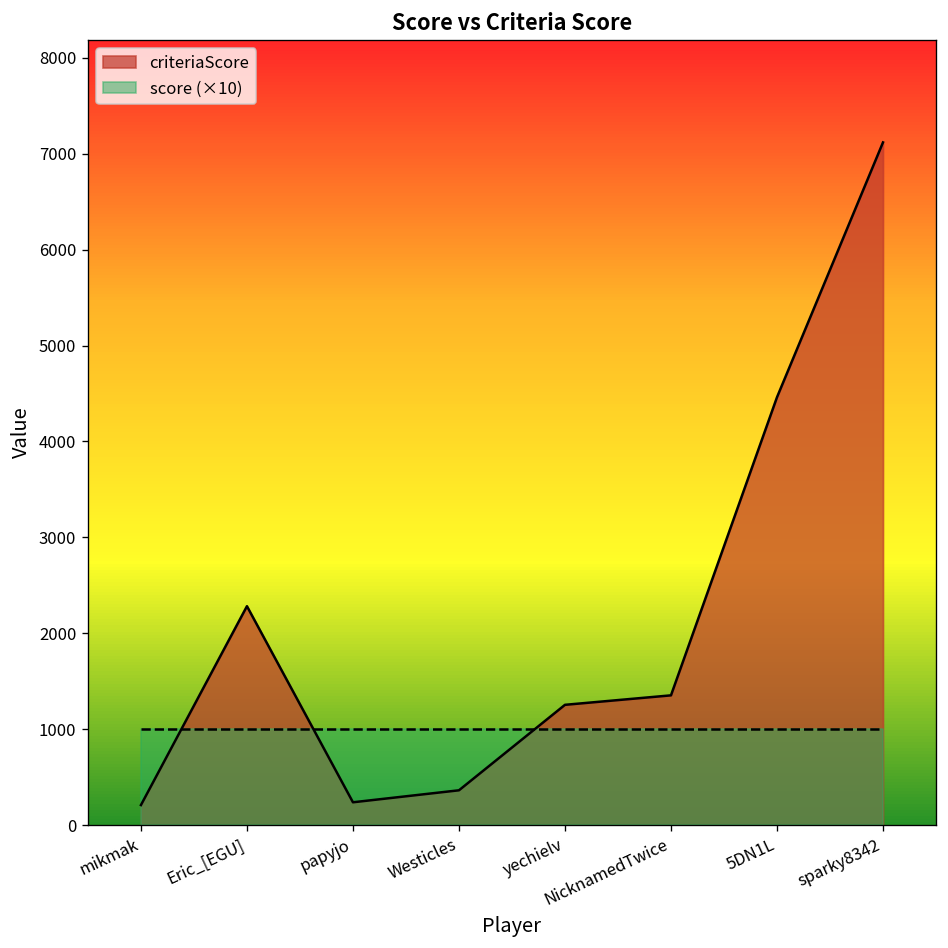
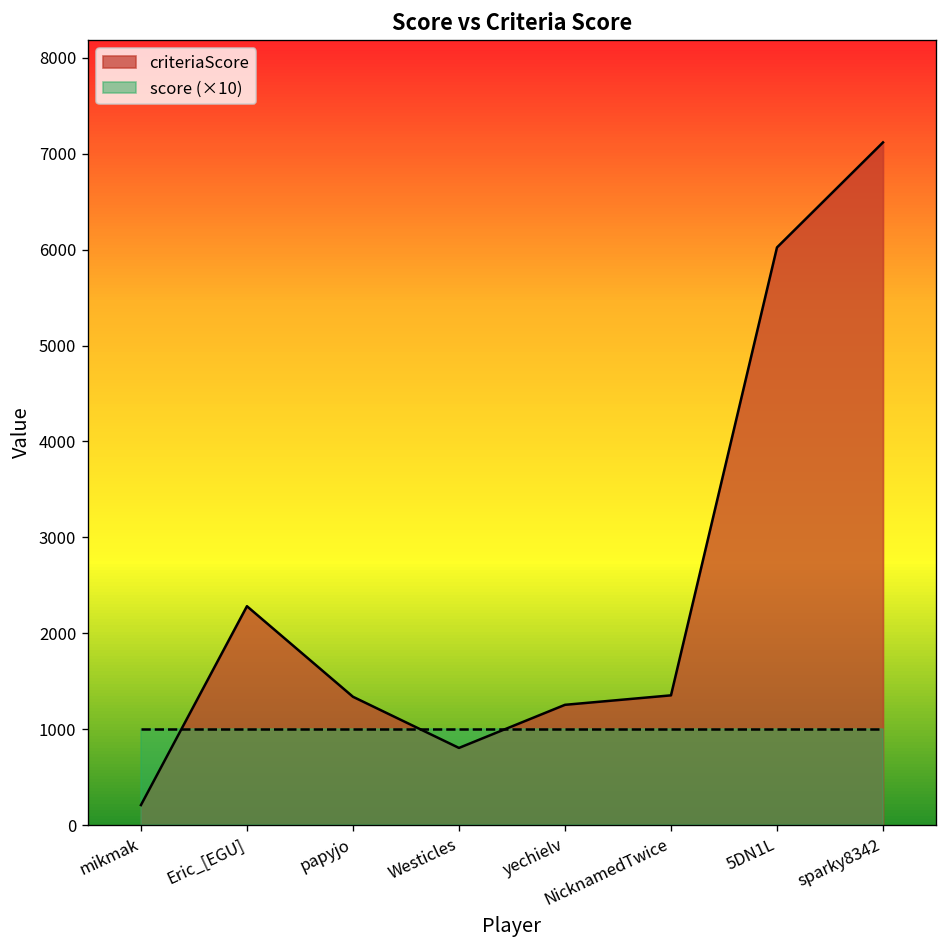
criteriaScore, papyjo: 200 -> 1300
criteriaScore, Westicles: 400 -> 800
criteriaScore, 5DN1L: 4500 -> 6000
